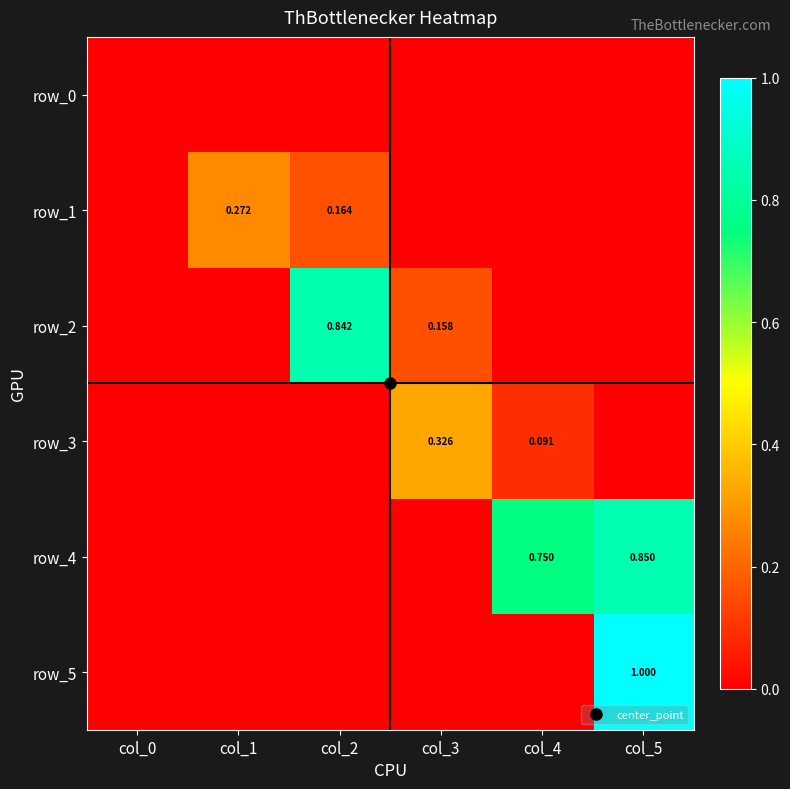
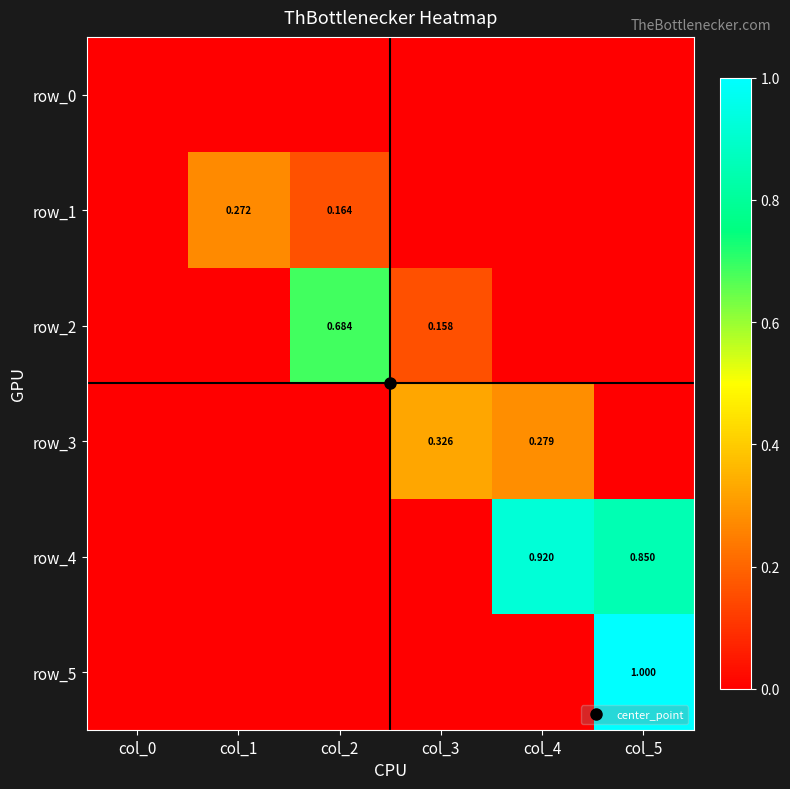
row_2, col_2: 0.842 -> 0.684
row_3, col_4: 0.091 -> 0.279
row_4, col_4: 0.750 -> 0.920
